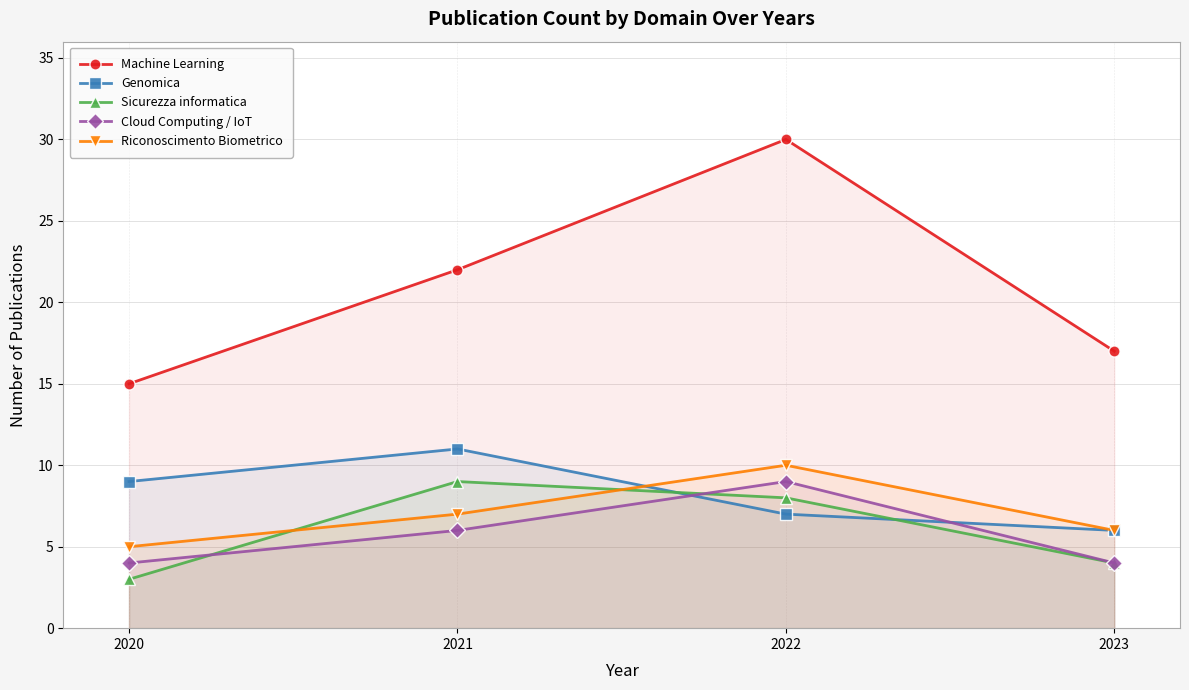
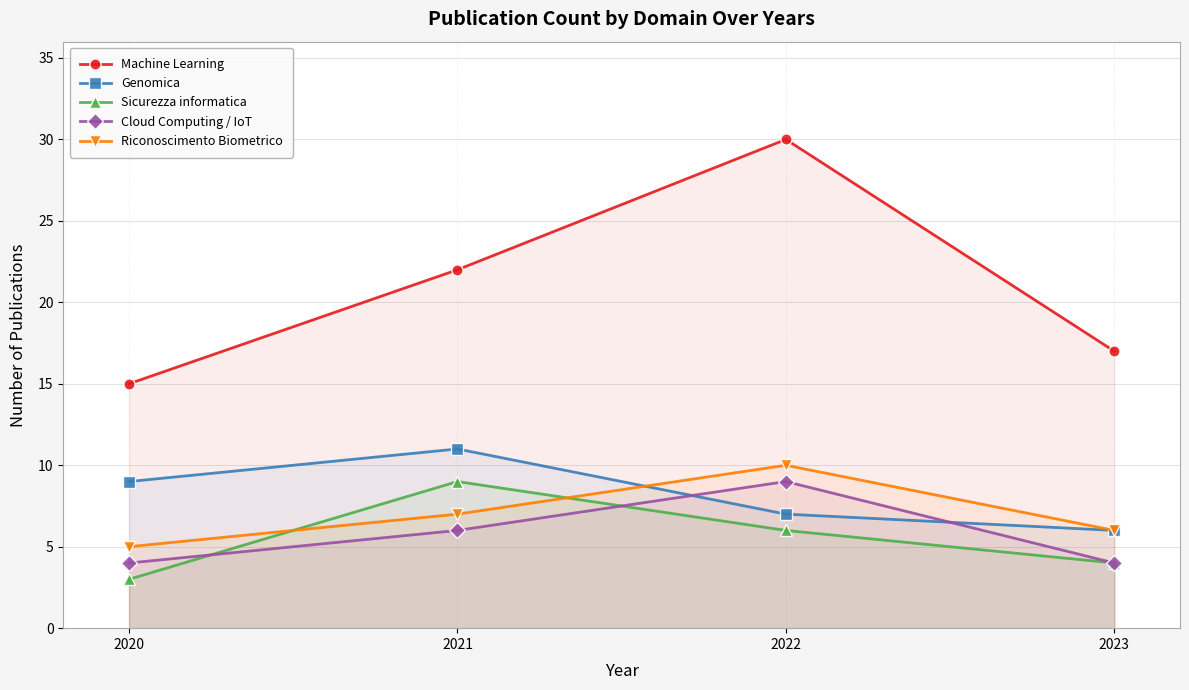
Sicurezza informatica, 2022: 8 -> 6
